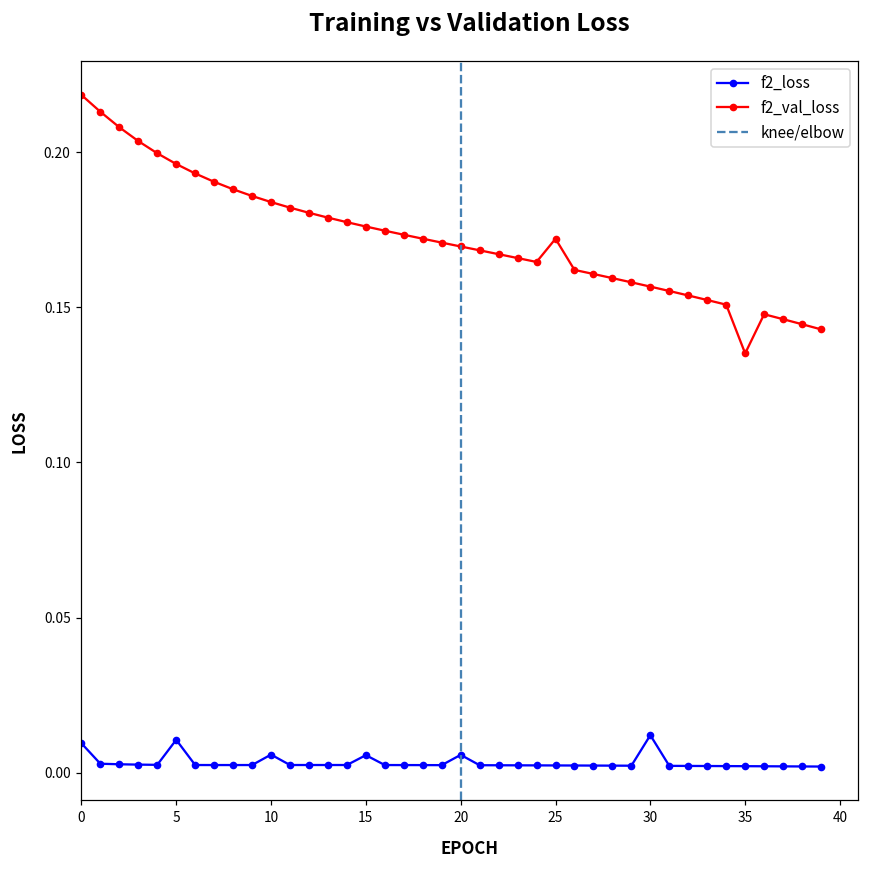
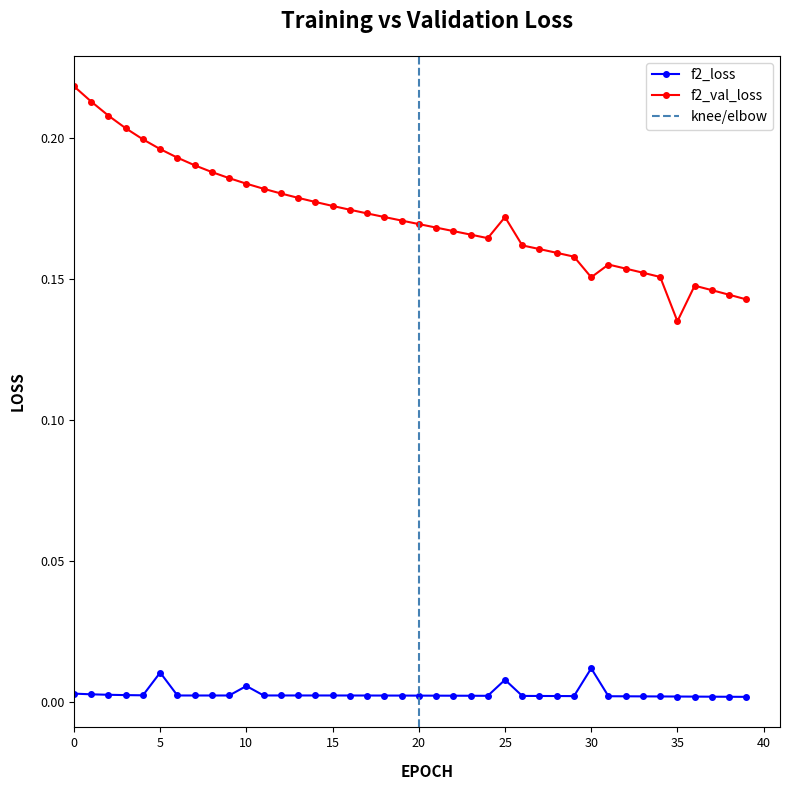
f2_loss, 0: 0.009 -> 0.003
f2_loss, 15: 0.006 -> 0.002
f2_loss, 20: 0.006 -> 0.002
f2_loss, 25: 0.002 -> 0.008
f2_val_loss, 30: 0.157 -> 0.151
